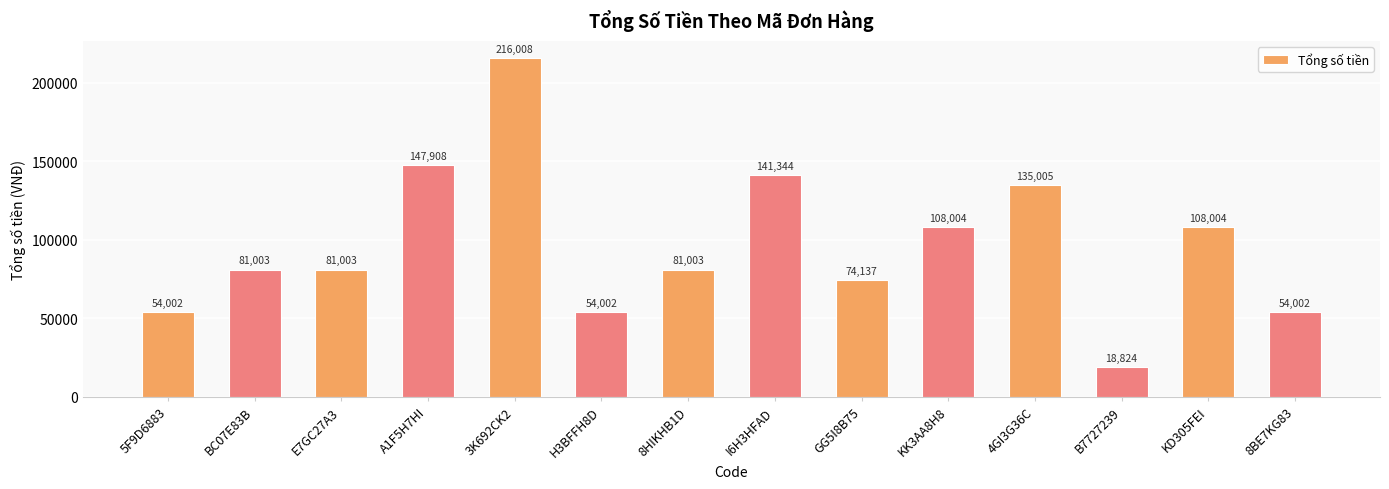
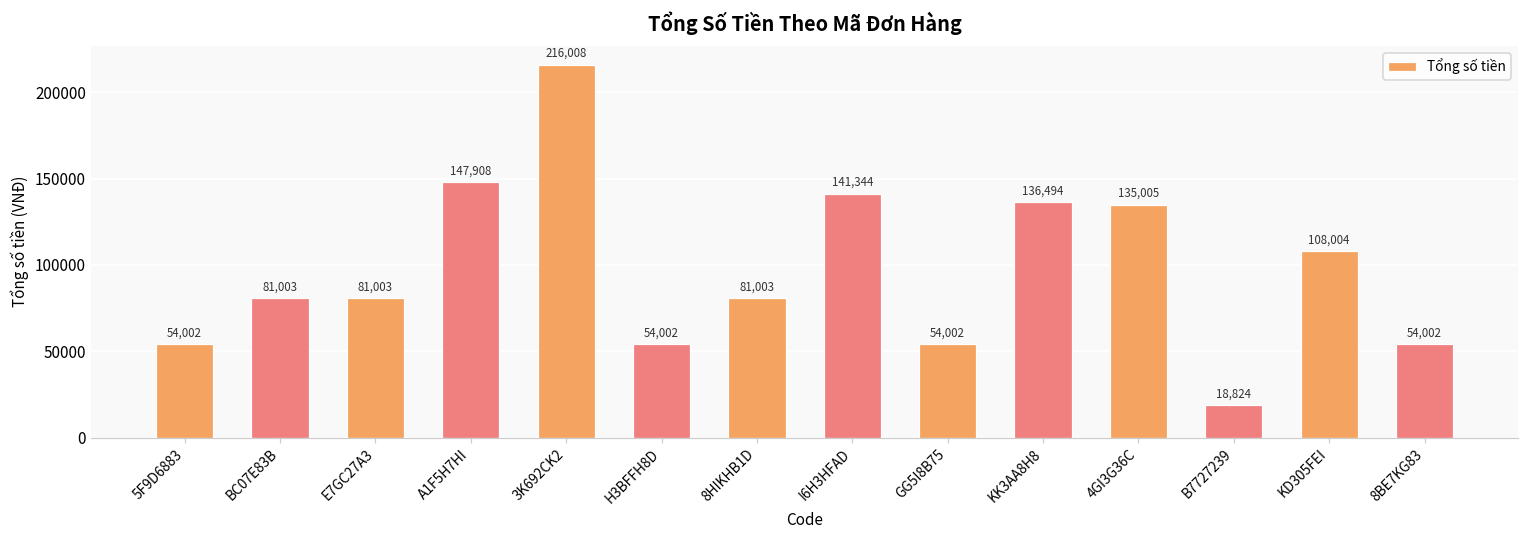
GG5I8B75: 74,137 -> 54,002
KK3AA8H8: 108,004 -> 136,494
